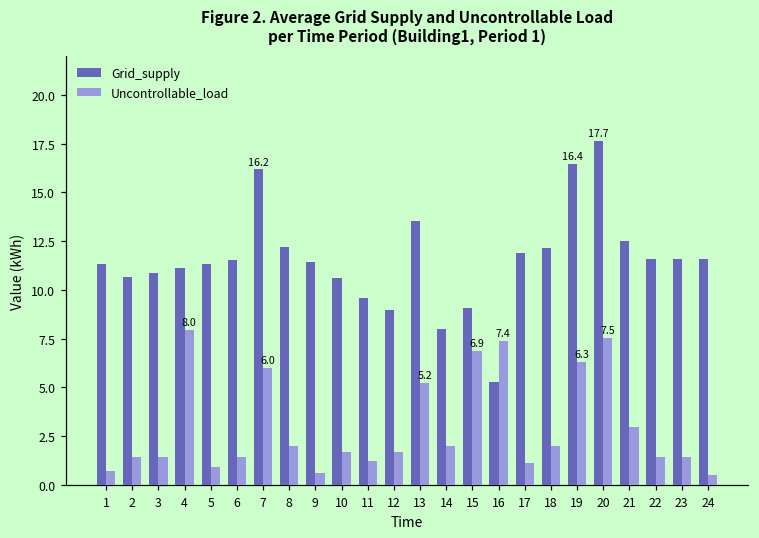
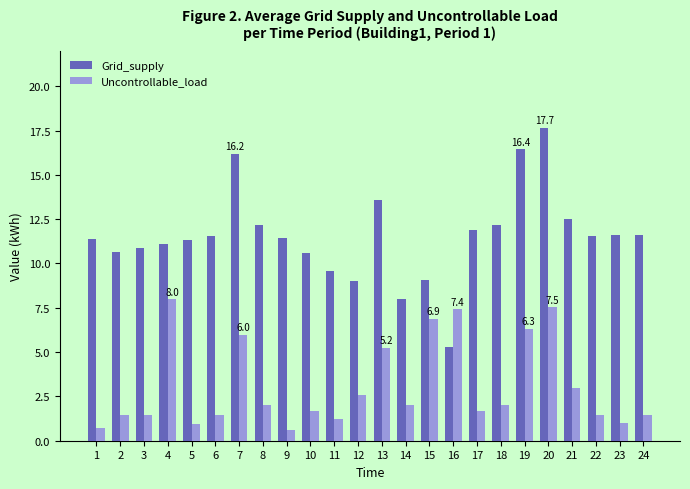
Uncontrollable_load, 12: 1.7 -> 2.6
Uncontrollable_load, 17: 1.1 -> 1.7
Uncontrollable_load, 23: 1.4 -> 1.0
Uncontrollable_load, 24: 0.5 -> 1.4
